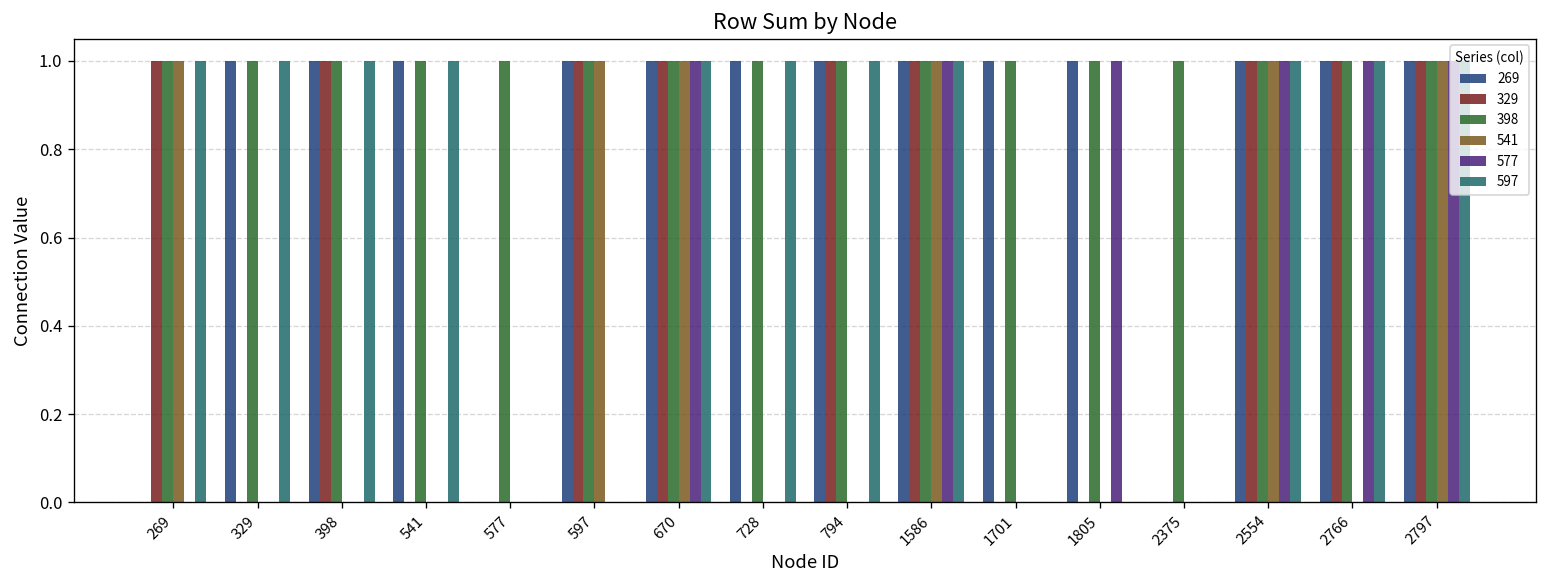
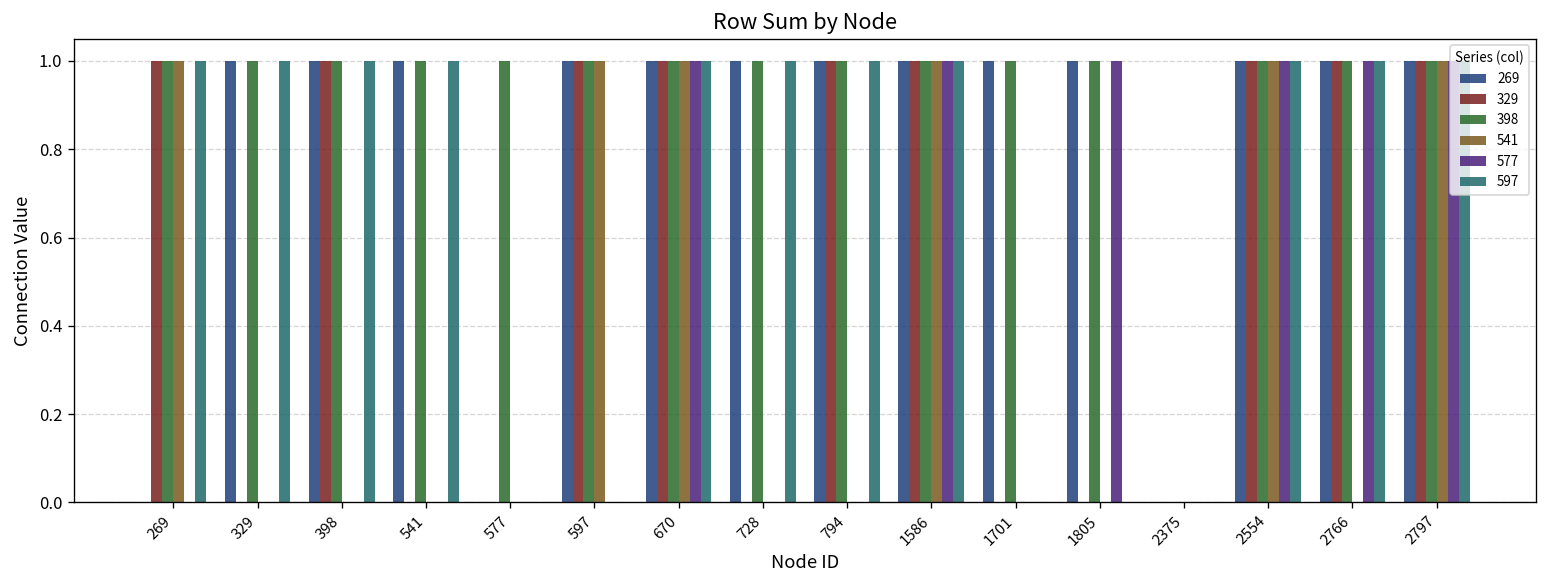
398, 2375: 1 -> 0
